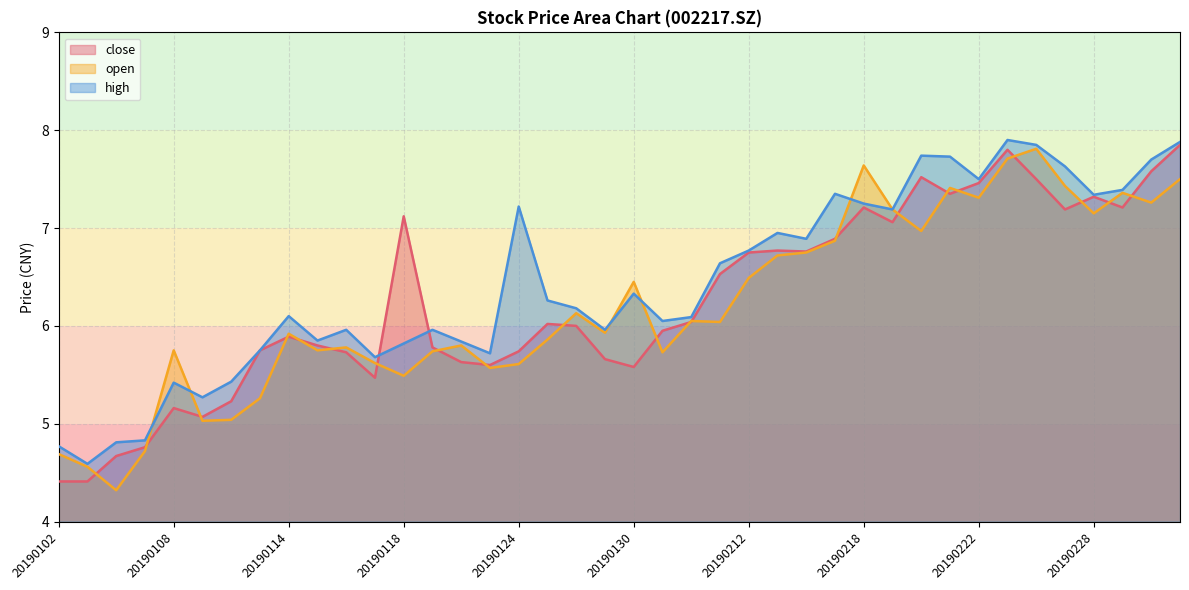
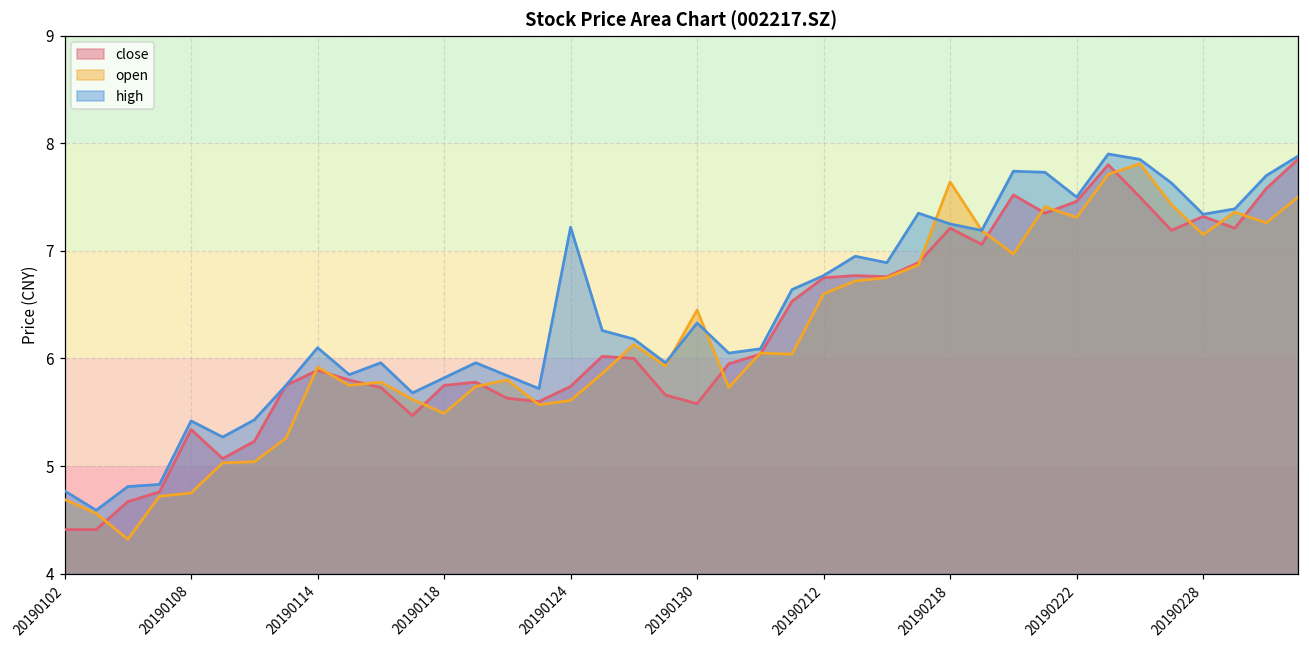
close, 20190108: 5.2 -> 5.3
open, 20190108: 5.8 -> 4.8
close, 20190118: 7.1 -> 5.8
open, 20190212: 6.5 -> 6.6
